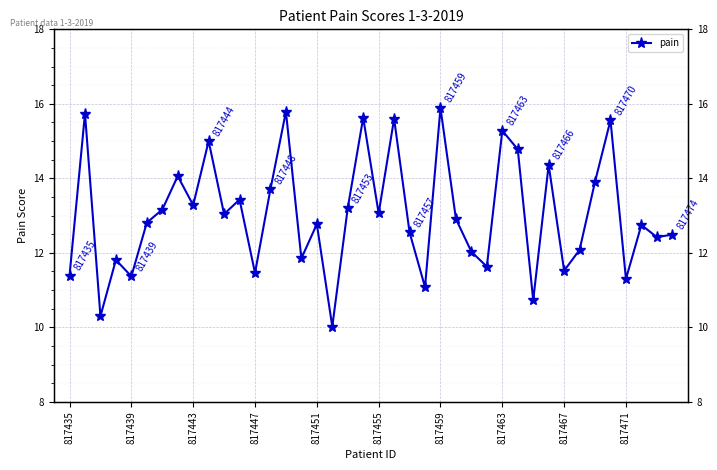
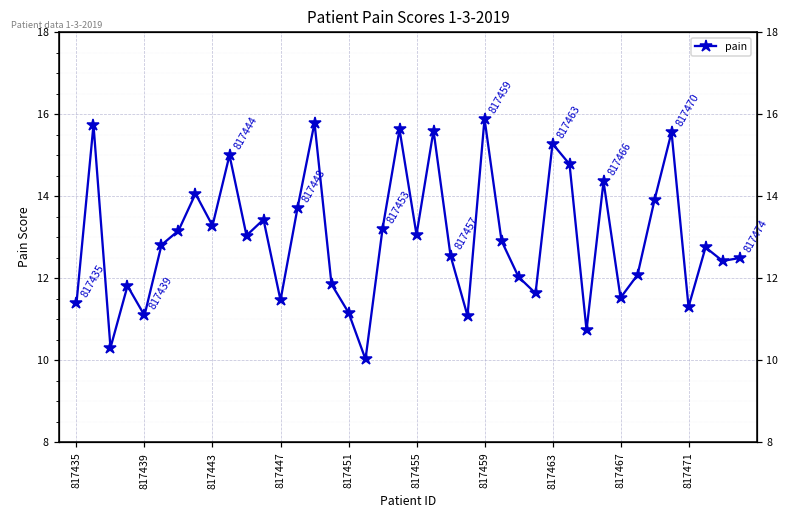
817439: 11.4 -> 11.1
817451: 12.8 -> 11.2
